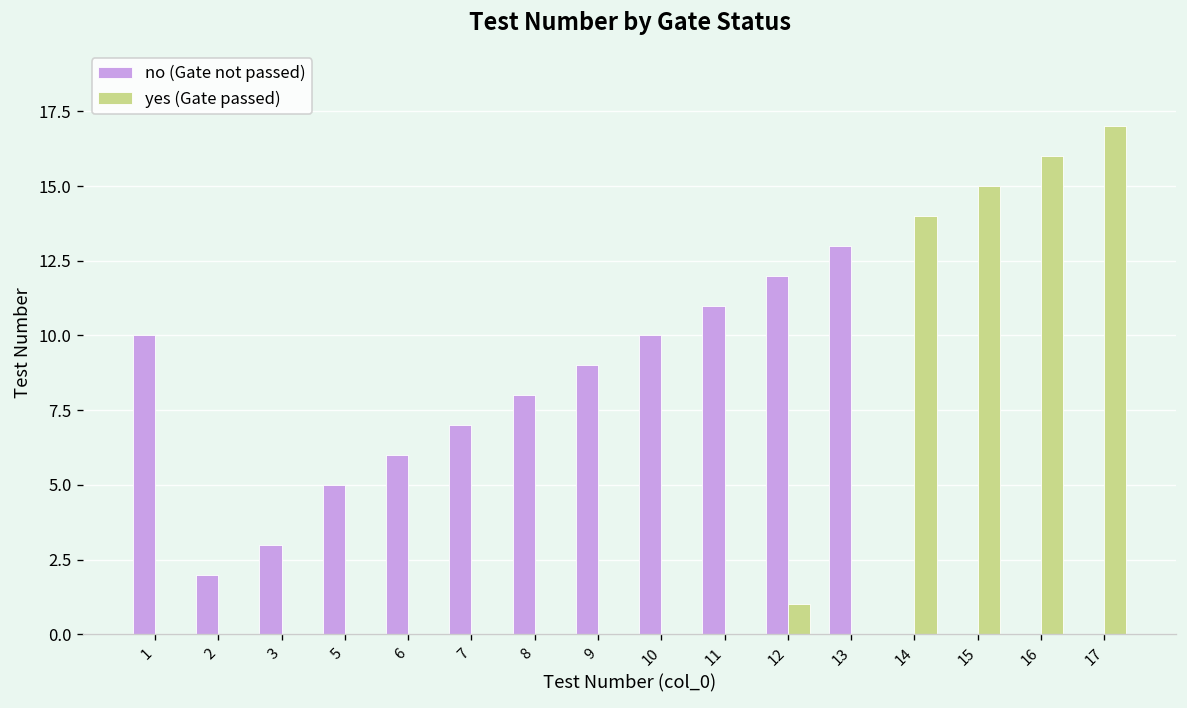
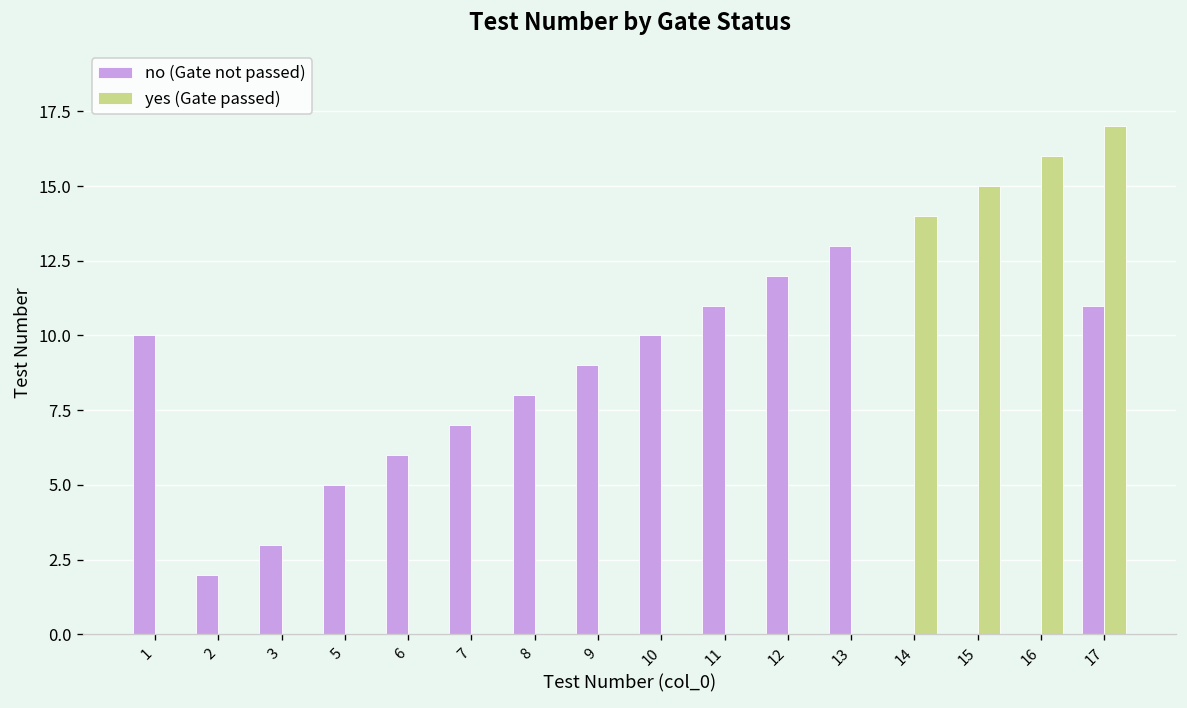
yes (Gate passed), 12: 1 -> 0
no (Gate not passed), 17: 0 -> 11
